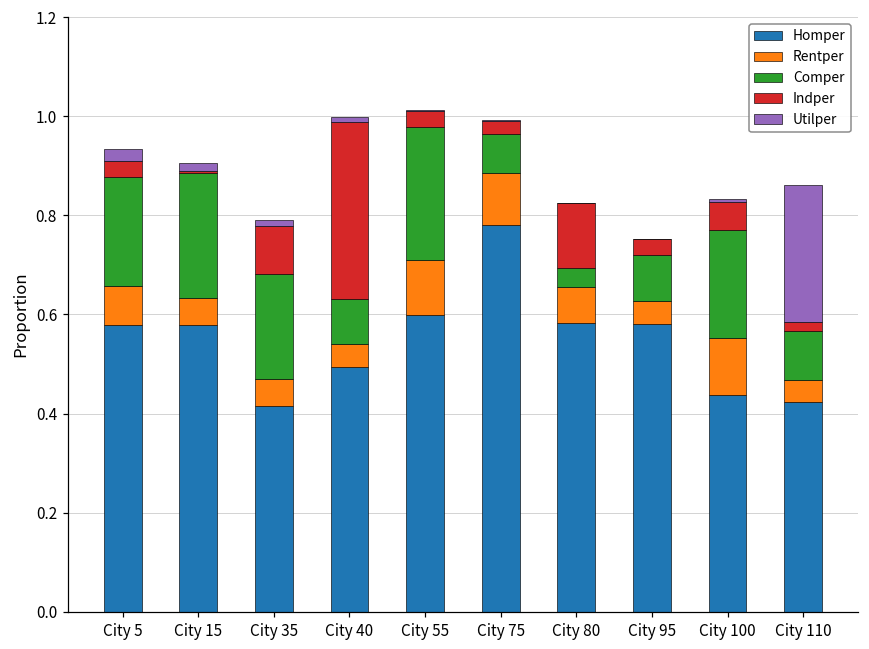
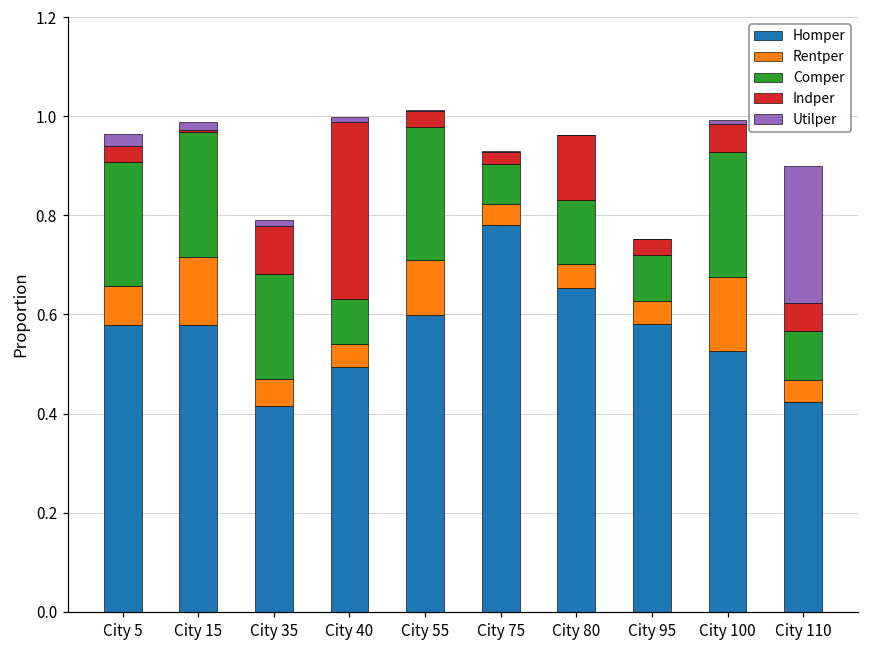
Comper, City 5: 0.22 -> 0.25
Rentper, City 15: 0.05 -> 0.14
Rentper, City 75: 0.10 -> 0.04
Homper, City 80: 0.58 -> 0.65
Rentper, City 80: 0.07 -> 0.05
Comper, City 80: 0.04 -> 0.13
Homper, City 100: 0.44 -> 0.53
Rentper, City 100: 0.12 -> 0.15
Comper, City 100: 0.22 -> 0.25
Indper, City 110: 0.02 -> 0.06
